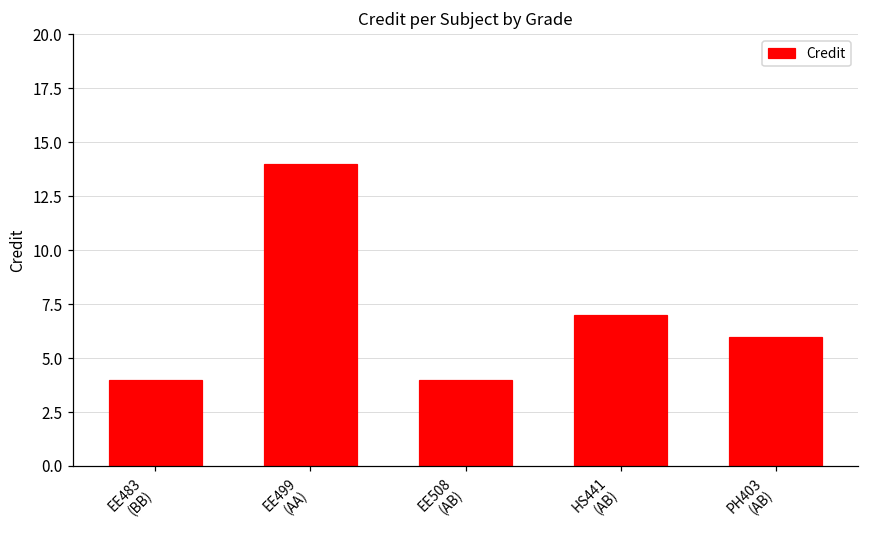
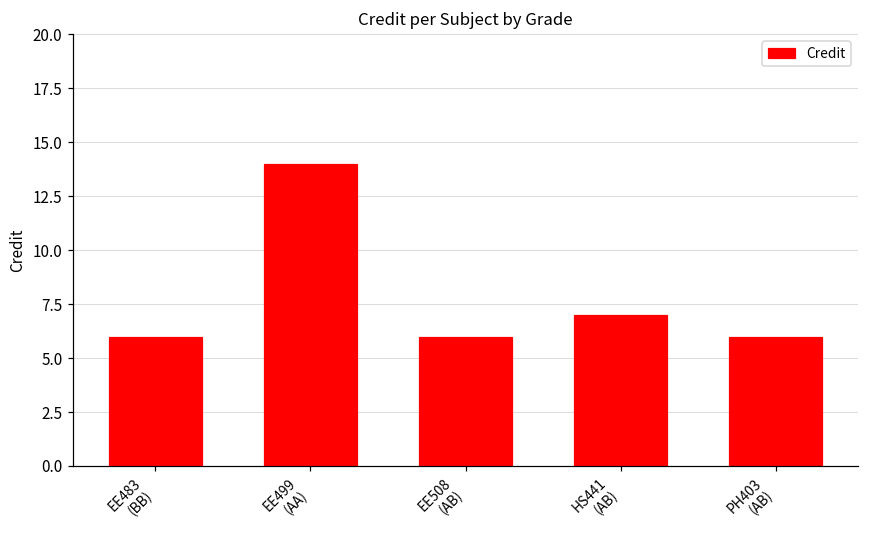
EE483 (BB): 4 -> 6
EE508 (AB): 4 -> 6
